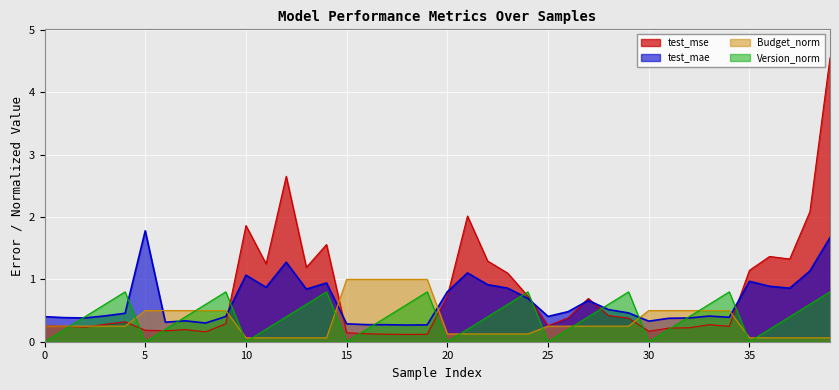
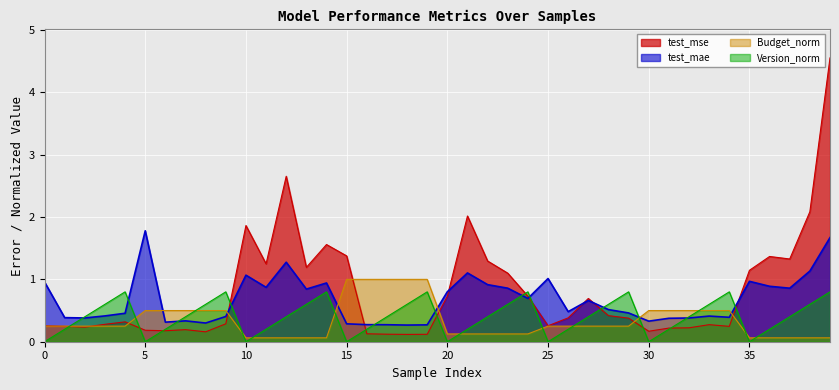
test_mae, 0: 0.4 -> 1.0
test_mse, 15: 0.1 -> 1.4
test_mae, 25: 0.4 -> 1.0
